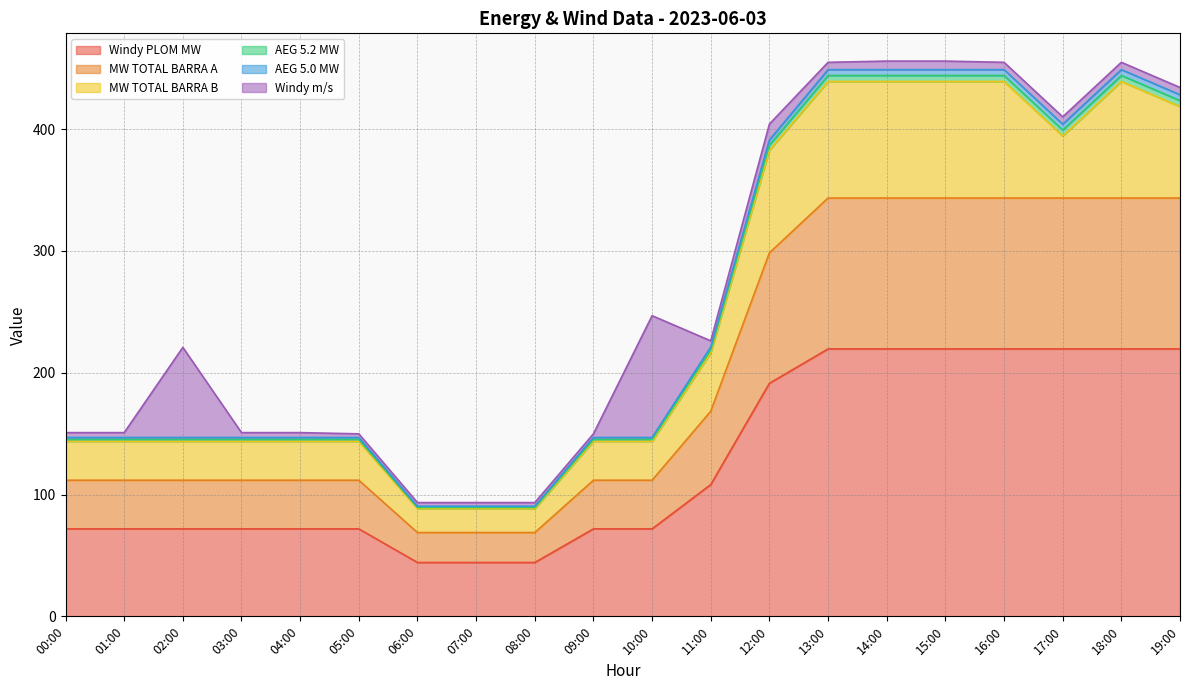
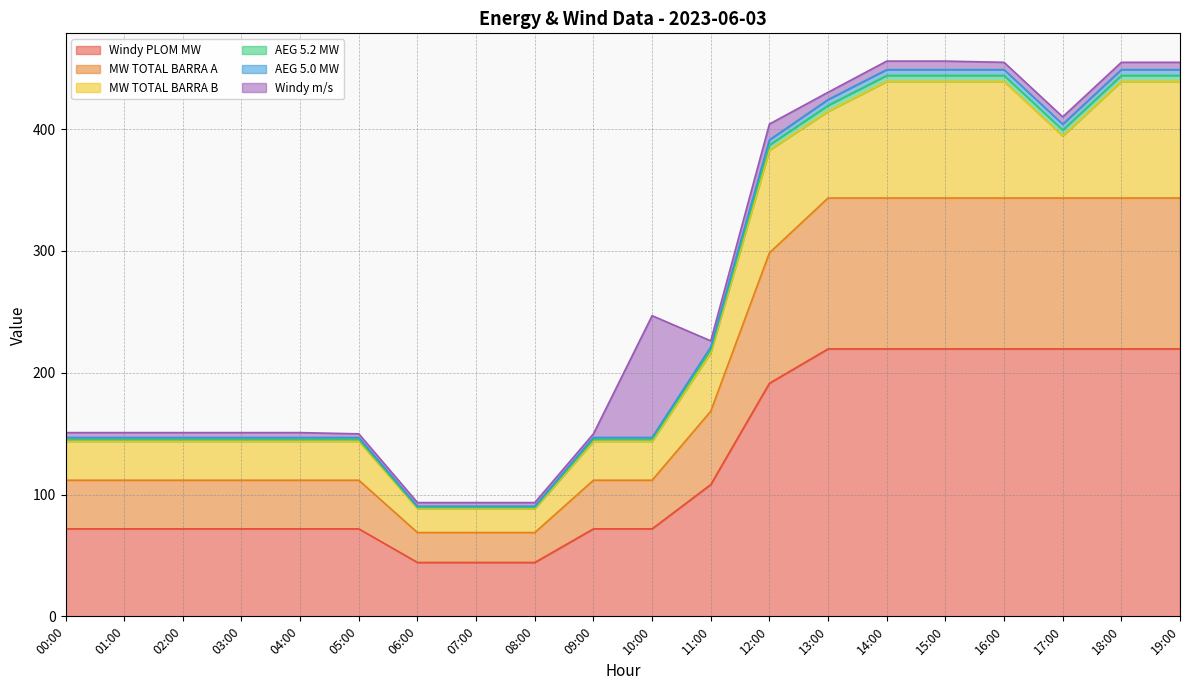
Windy m/s, 02:00: 74 -> 4
MW TOTAL BARRA B, 13:00: 96 -> 71
MW TOTAL BARRA B, 19:00: 75 -> 96
